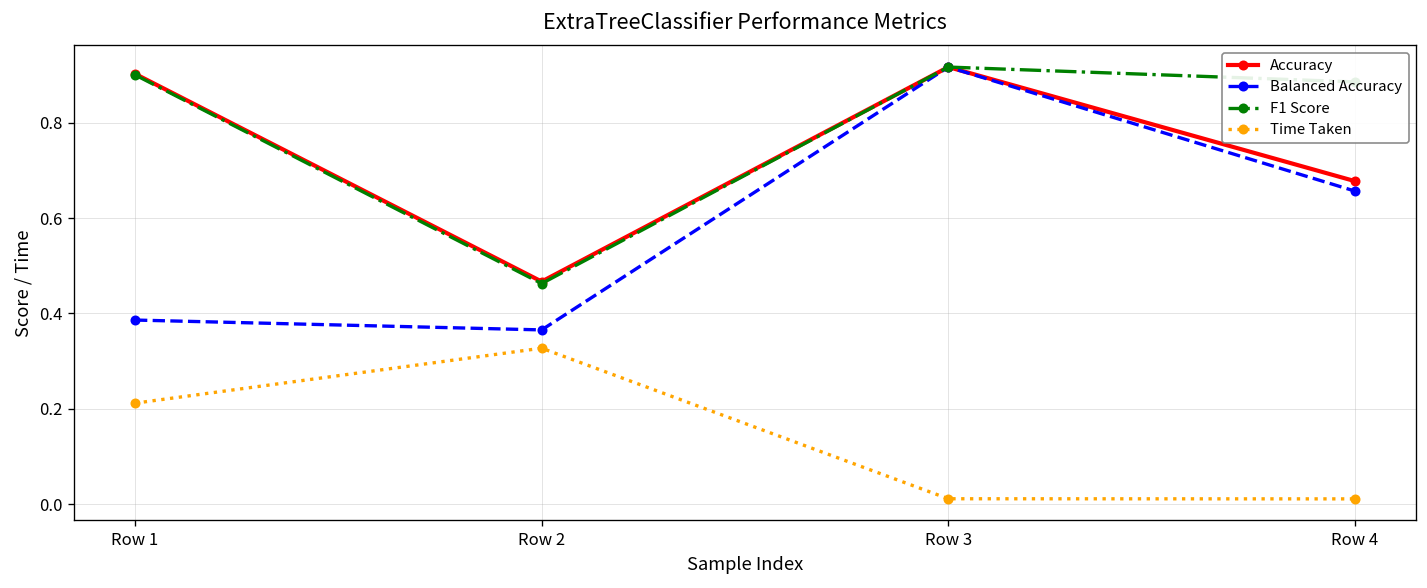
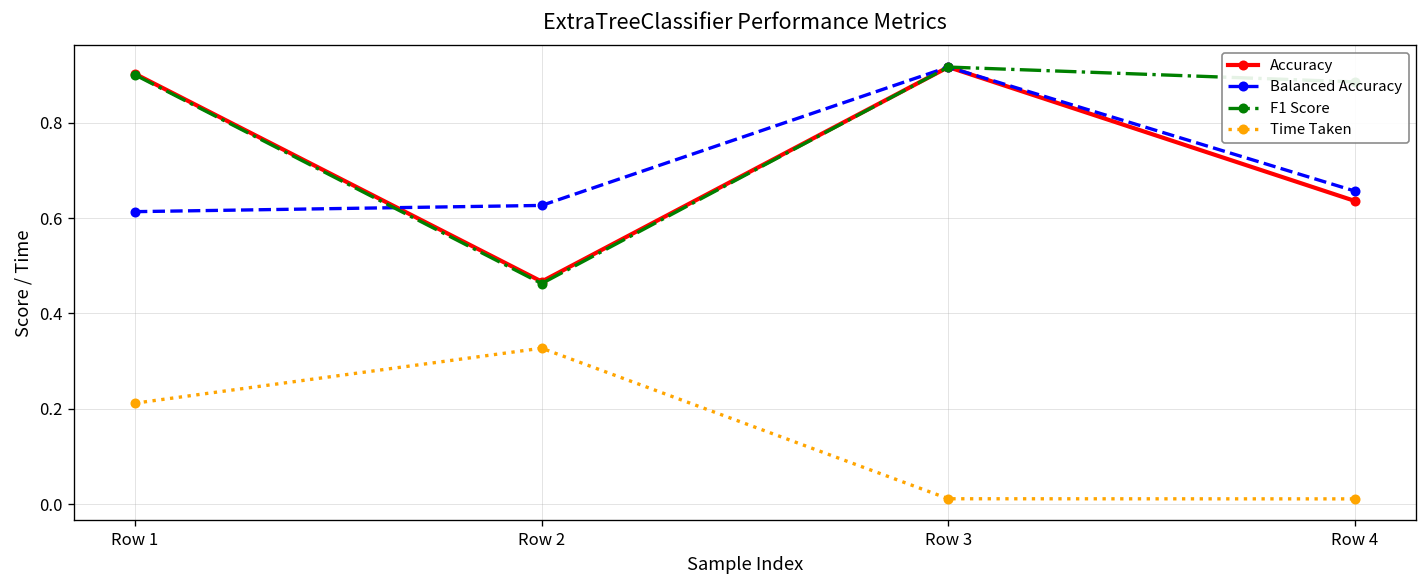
Balanced Accuracy, Row 1: 0.39 -> 0.61
Balanced Accuracy, Row 2: 0.37 -> 0.63
Accuracy, Row 4: 0.68 -> 0.64
